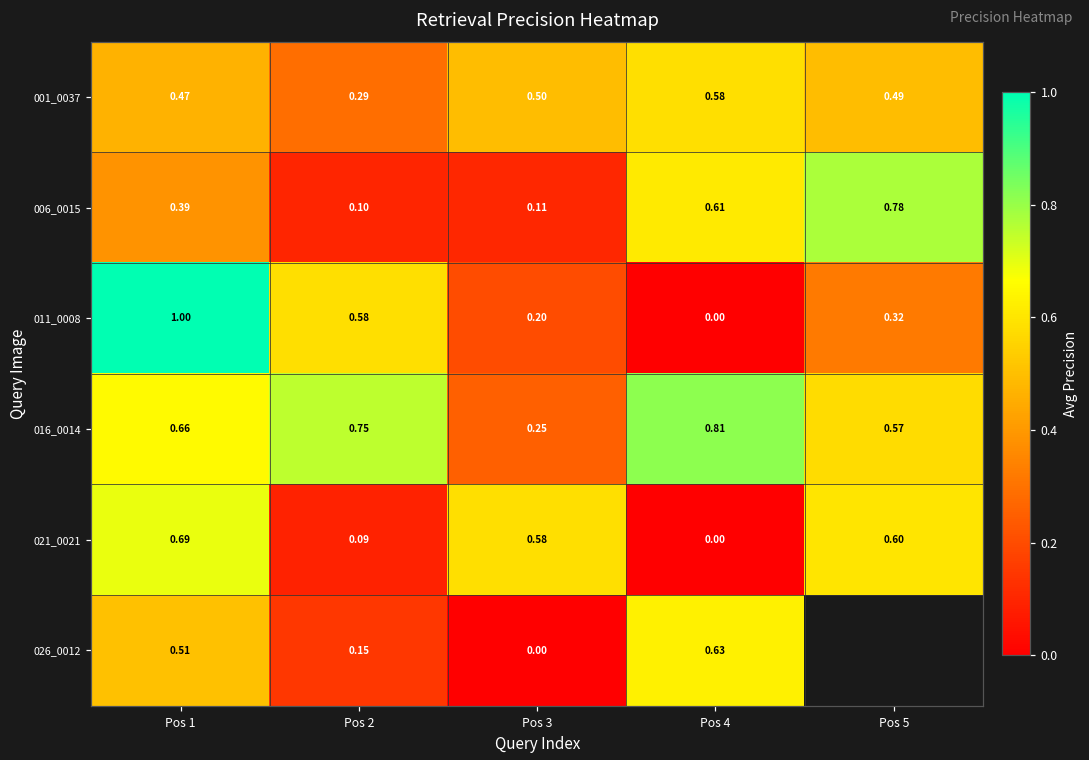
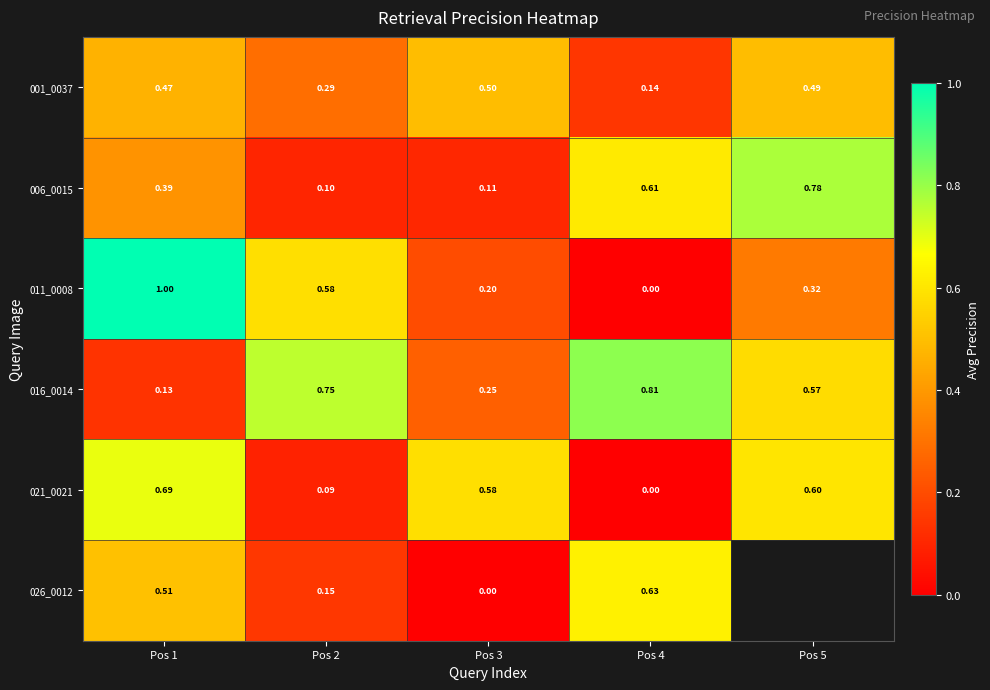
001_0037, Pos 4: 0.58 -> 0.14
016_0014, Pos 1: 0.66 -> 0.13
